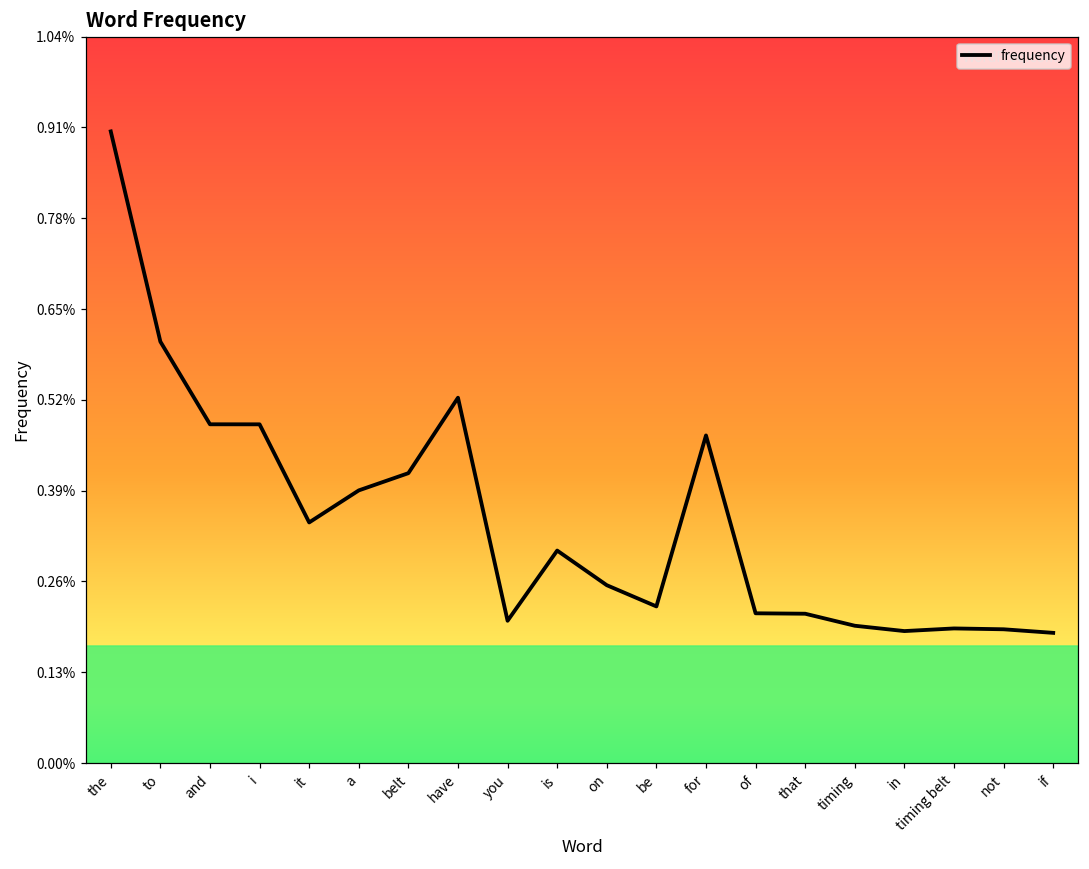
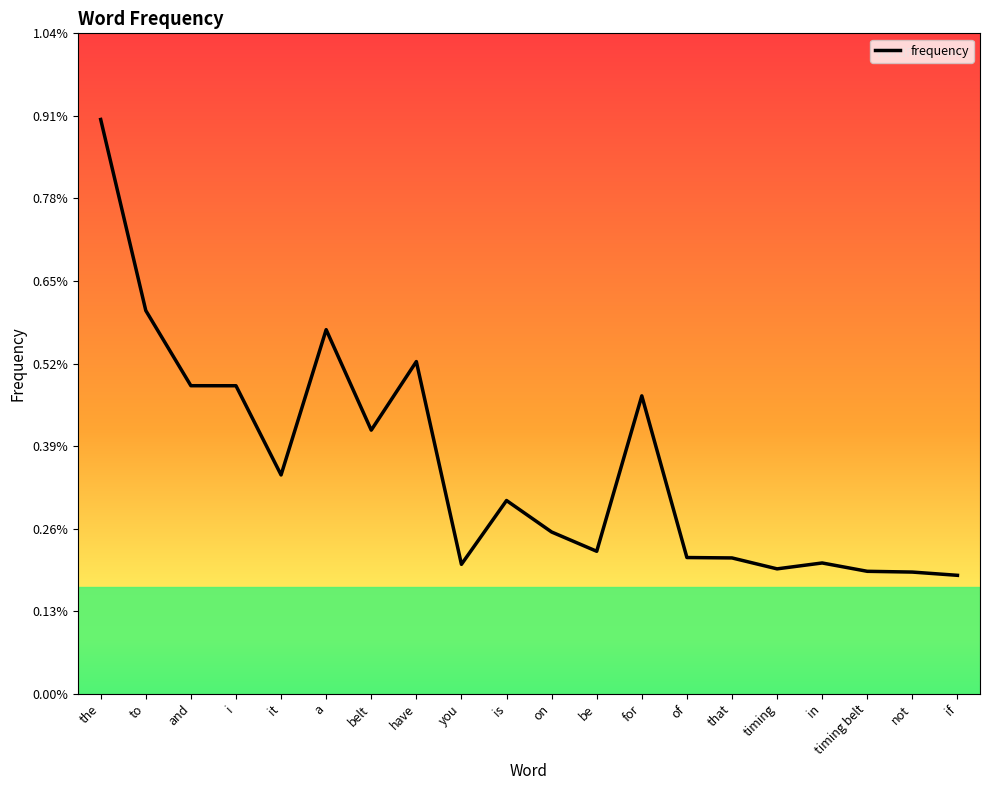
a: 0.39% -> 0.57%
in: 0.19% -> 0.21%
